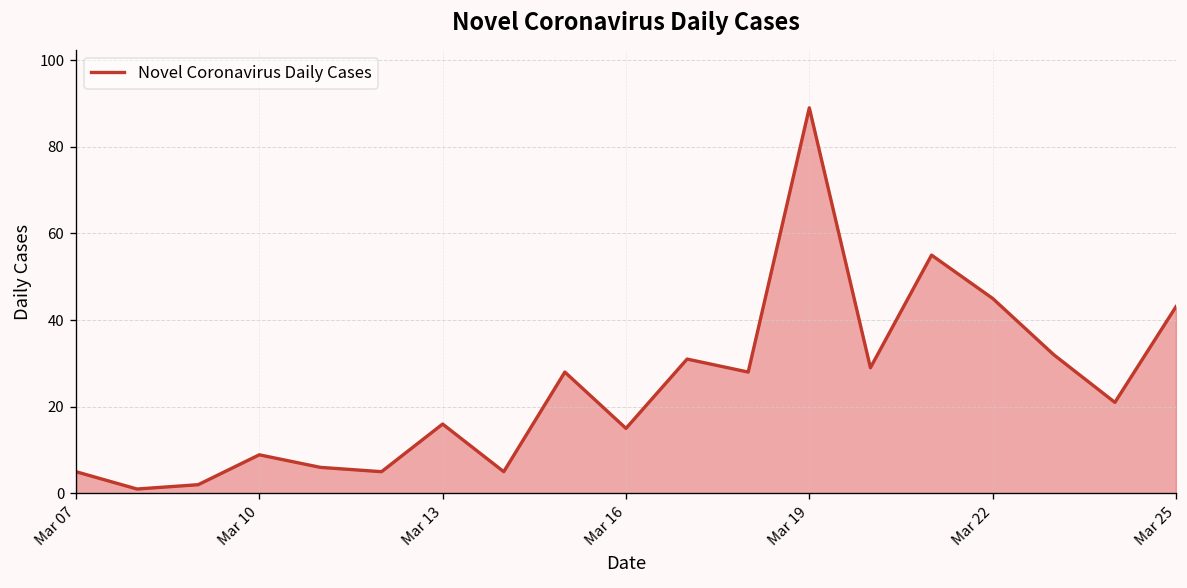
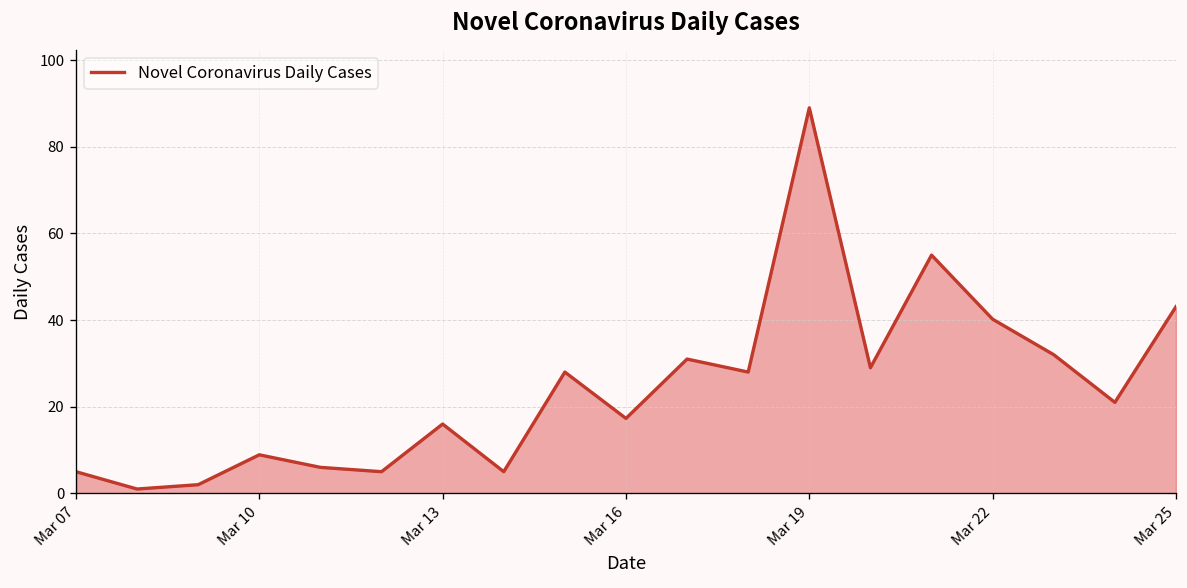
Mar 16: 15 -> 17
Mar 22: 45 -> 40
